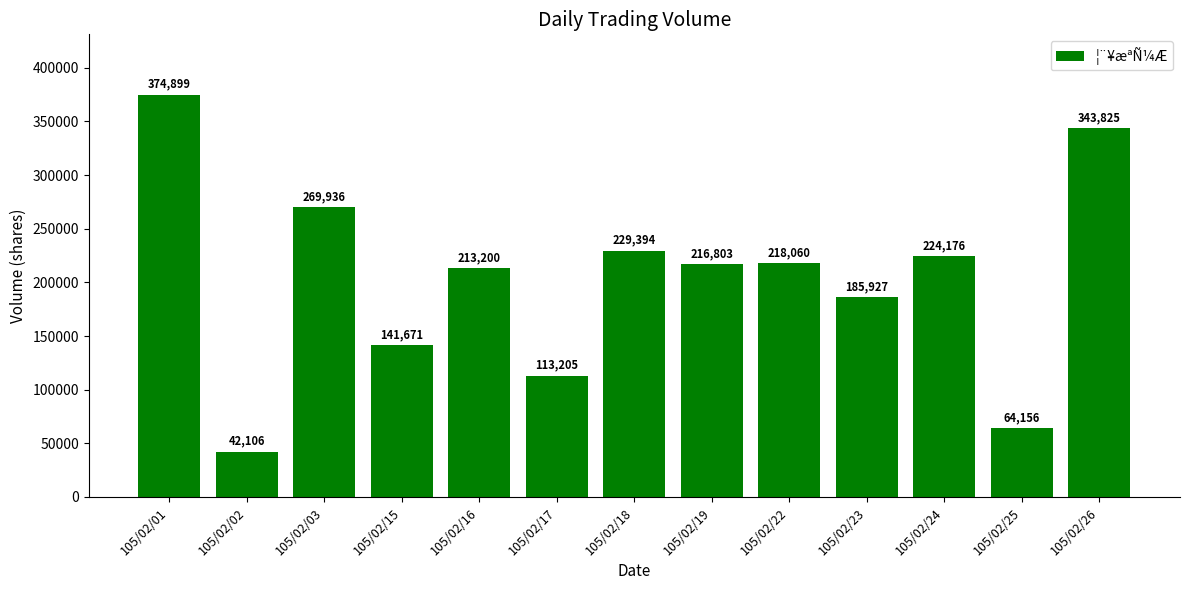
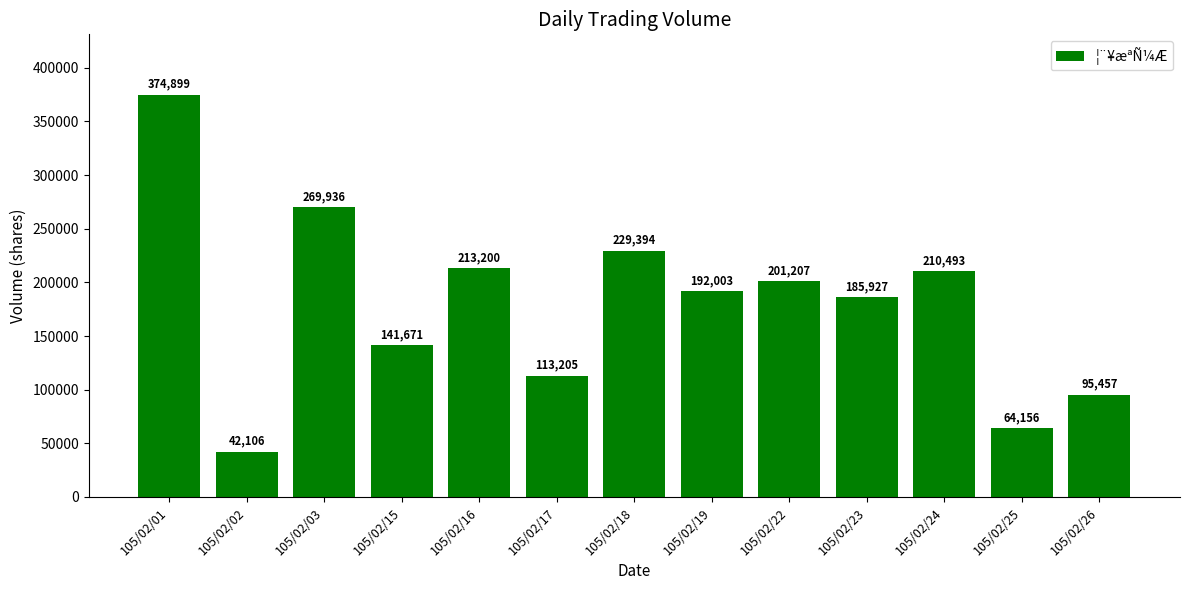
105/02/19: 216,803 -> 192,003
105/02/22: 218,060 -> 201,207
105/02/24: 224,176 -> 210,493
105/02/26: 343,825 -> 95,457
